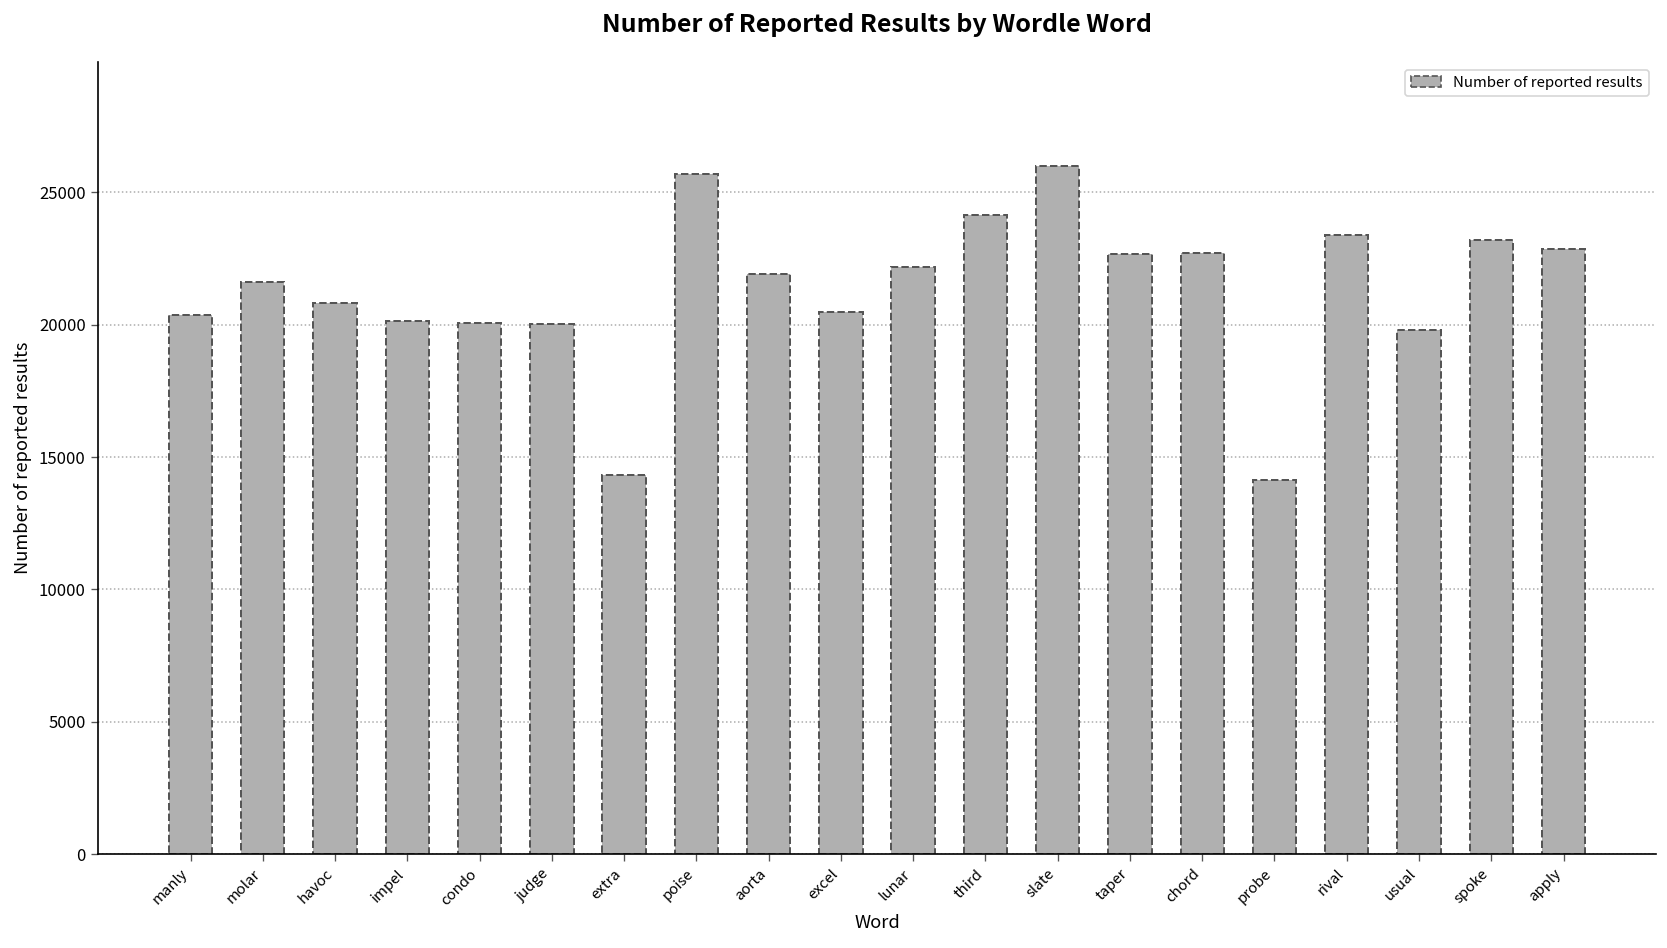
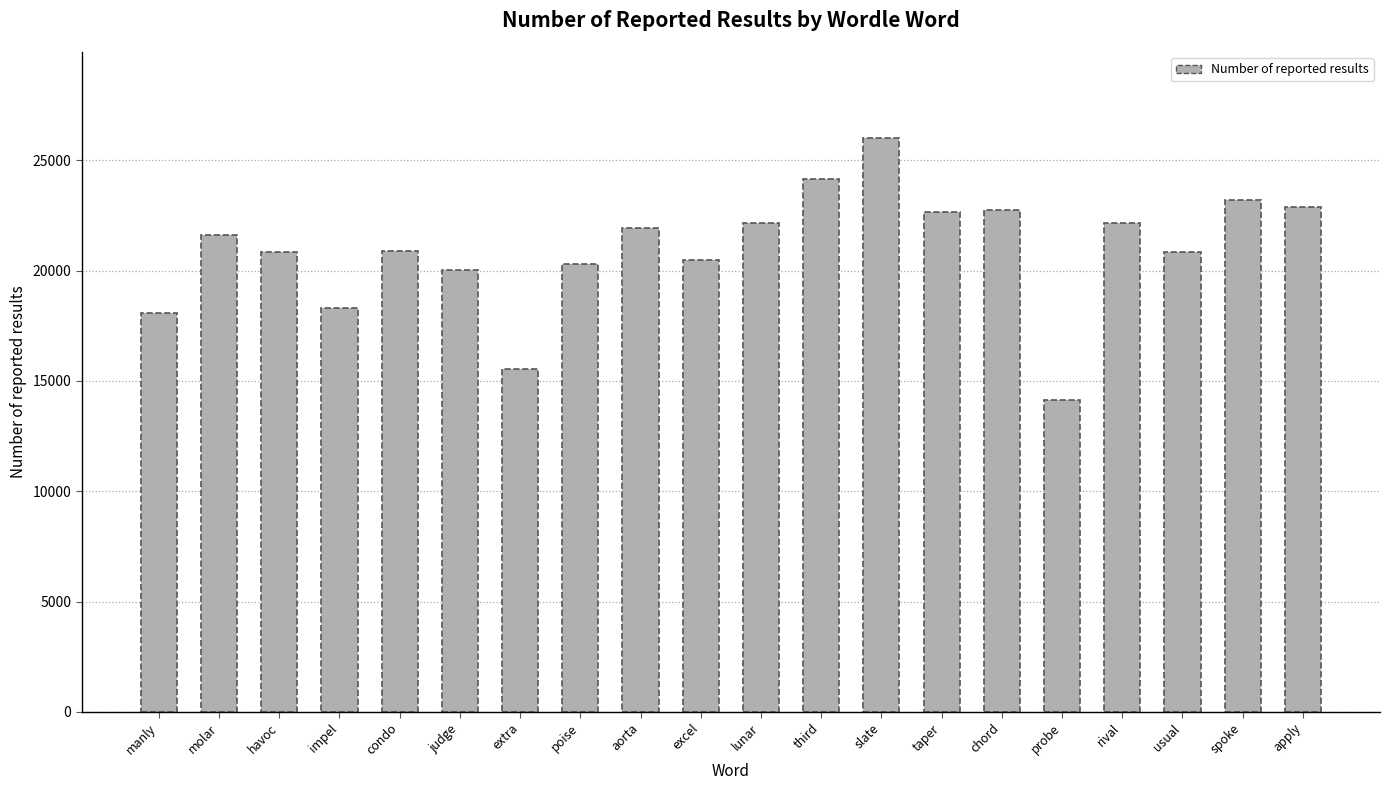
manly: 20400 -> 18100
impel: 20200 -> 18300
condo: 20100 -> 20900
extra: 14300 -> 15600
poise: 25700 -> 20300
rival: 23400 -> 22200
usual: 19800 -> 20800
